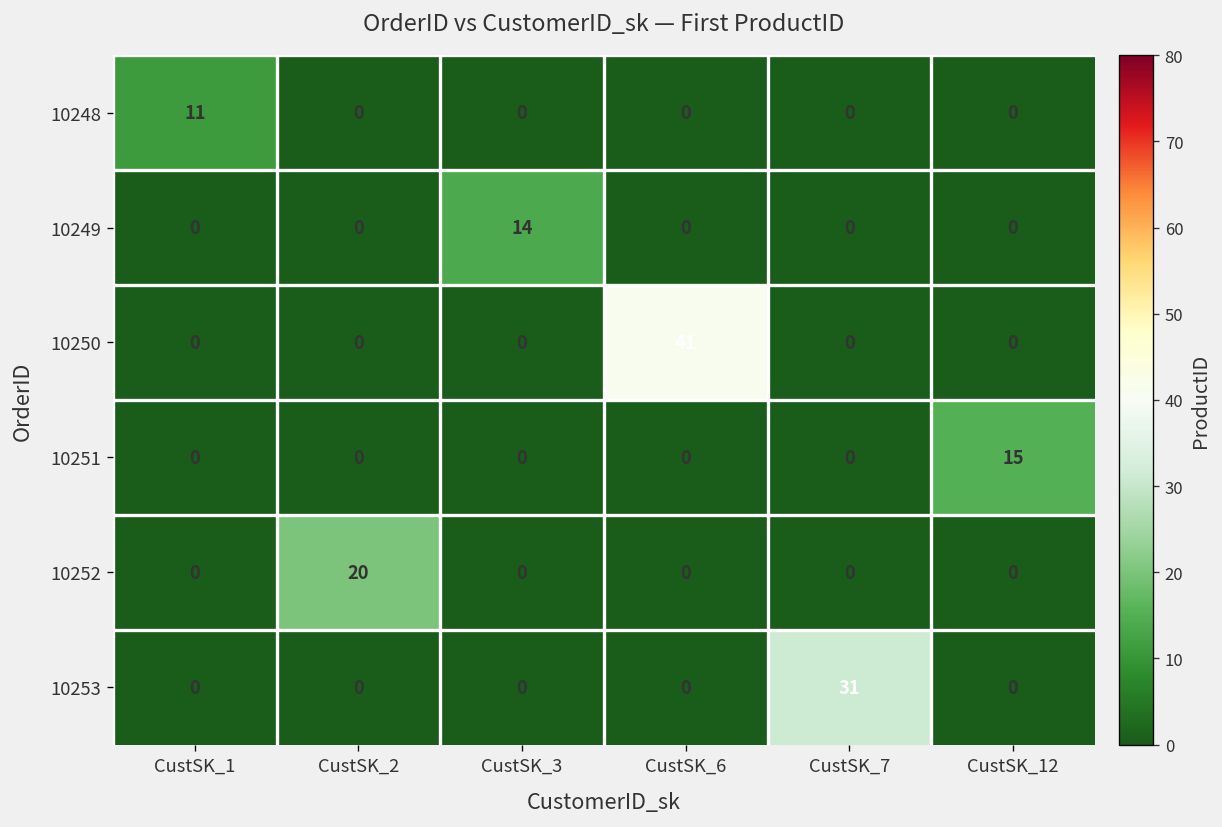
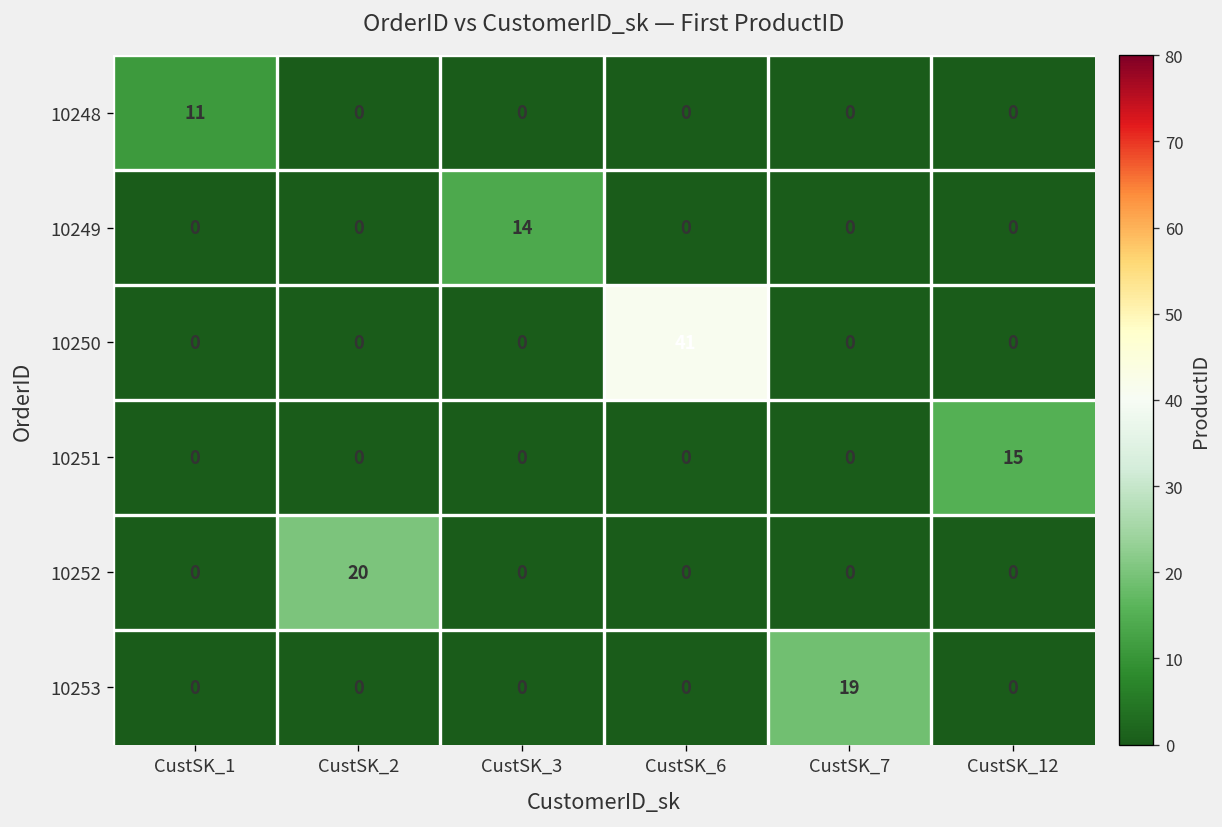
10253, CustSK_7: 31 -> 19
